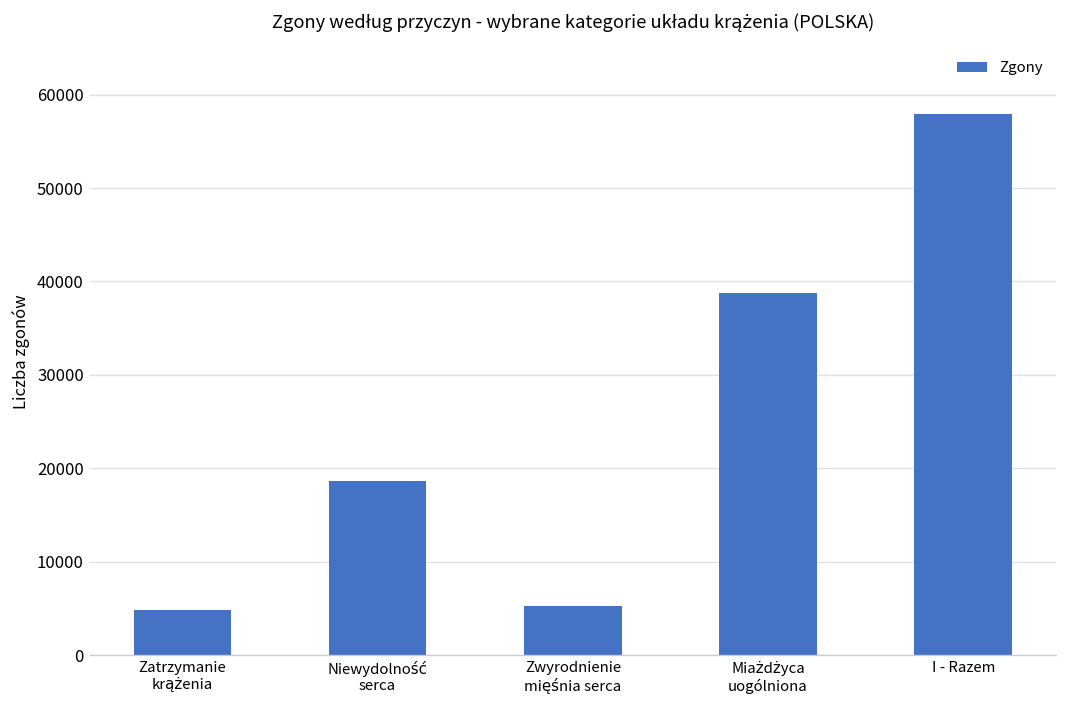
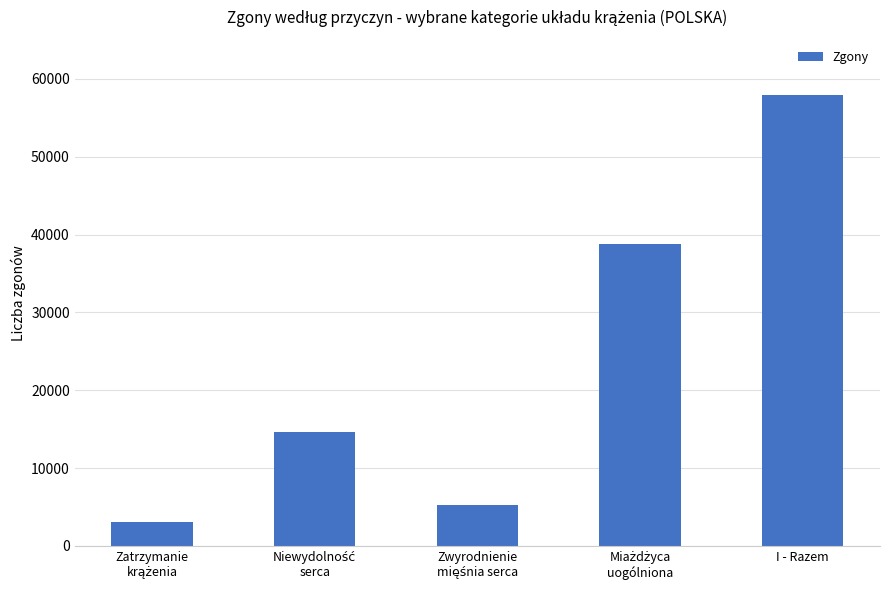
Zatrzymanie krążenia: 5000 -> 3000
Niewydolność serca: 19000 -> 15000
